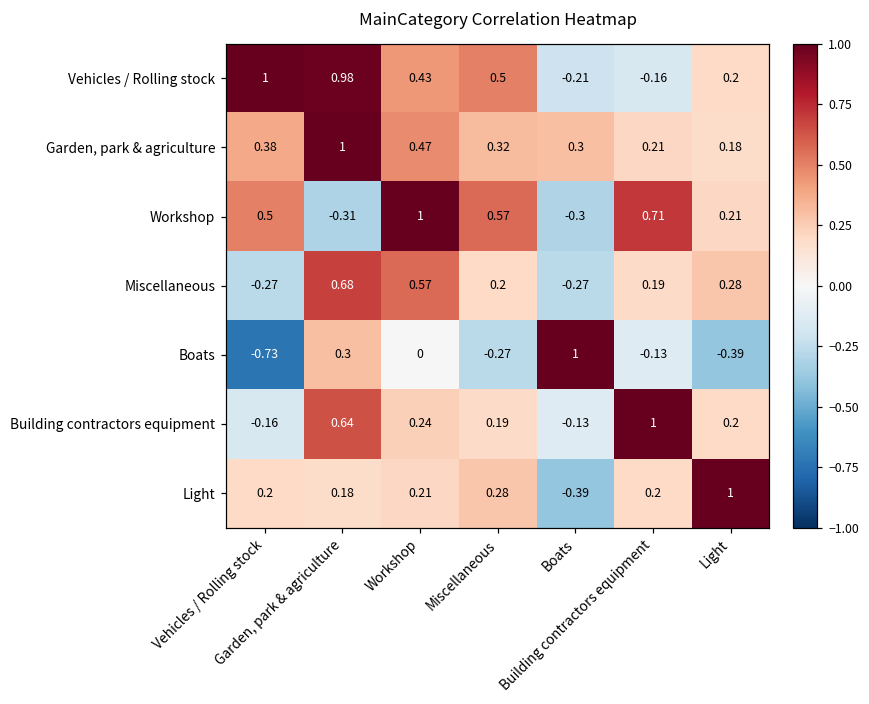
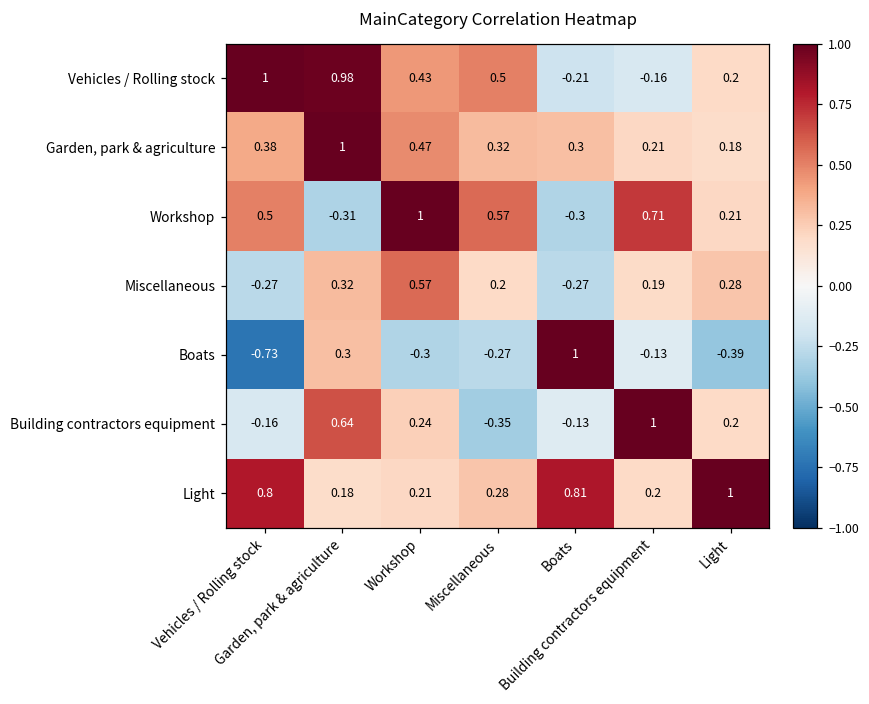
Miscellaneous, Garden, park & agriculture: 0.68 -> 0.32
Boats, Workshop: 0 -> -0.3
Building contractors equipment, Miscellaneous: 0.19 -> -0.35
Light, Vehicles / Rolling stock: 0.2 -> 0.8
Light, Boats: -0.39 -> 0.81
